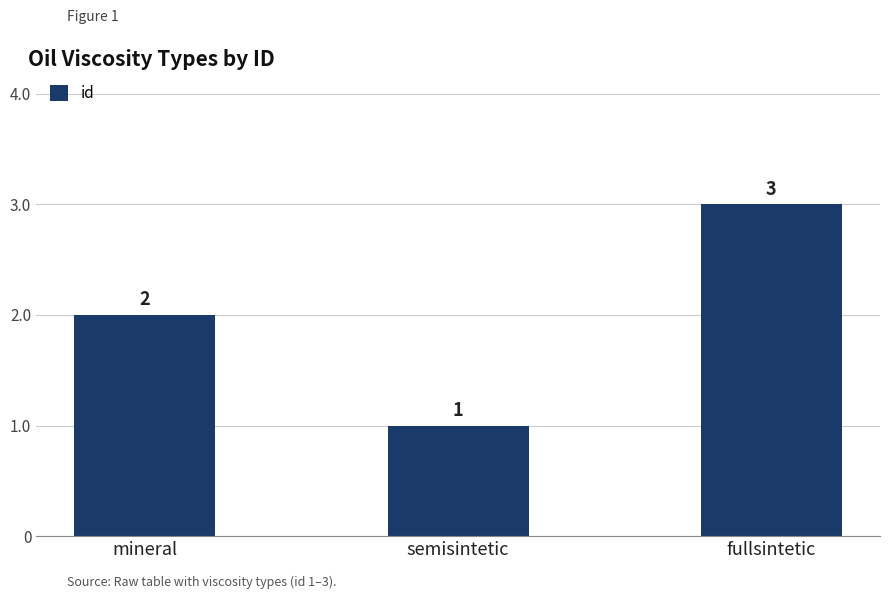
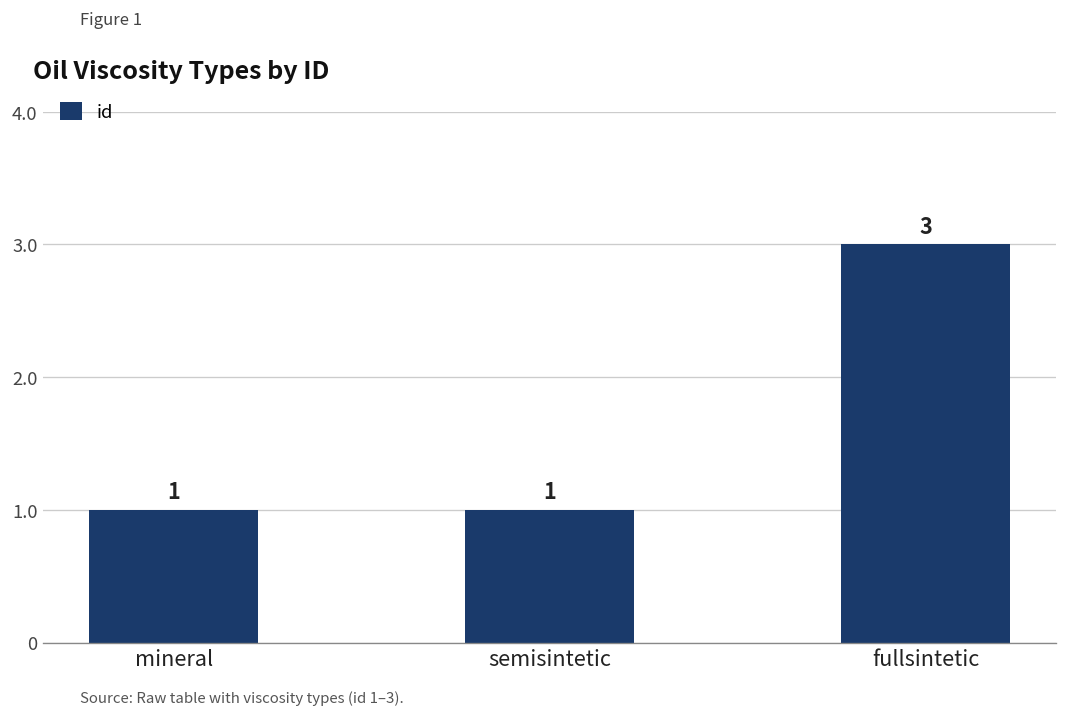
mineral: 2 -> 1
